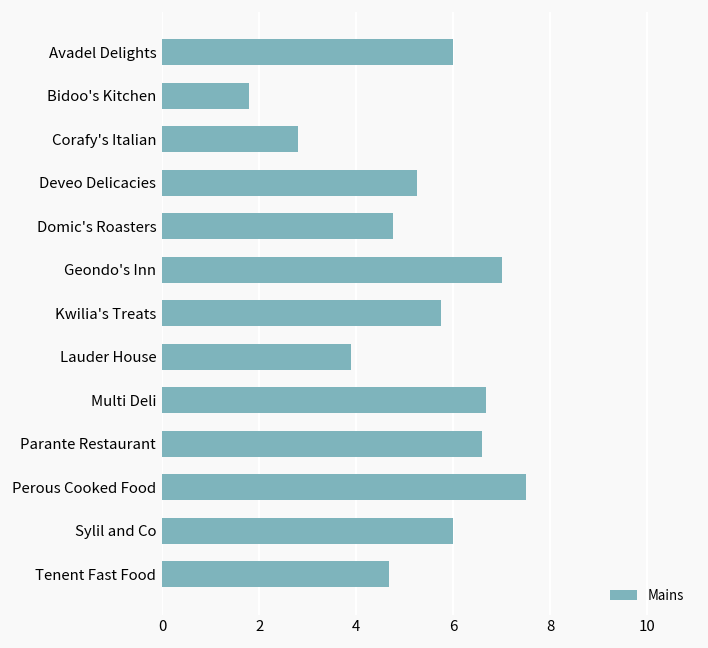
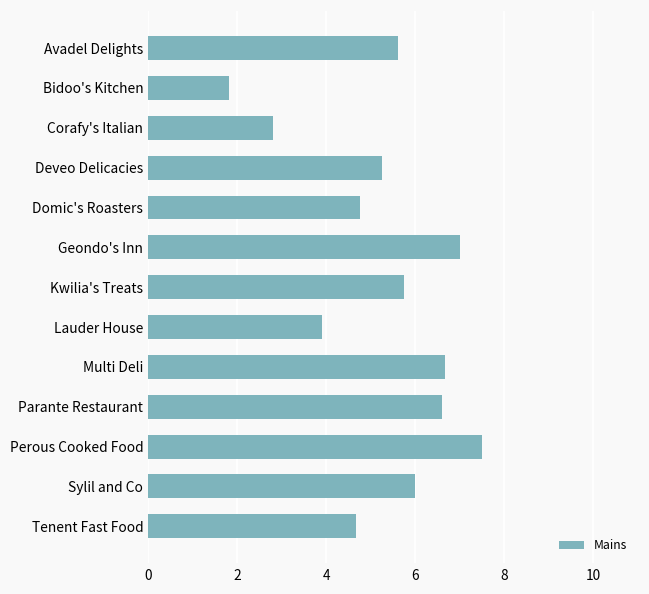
Avadel Delights: 6.0 -> 5.6
